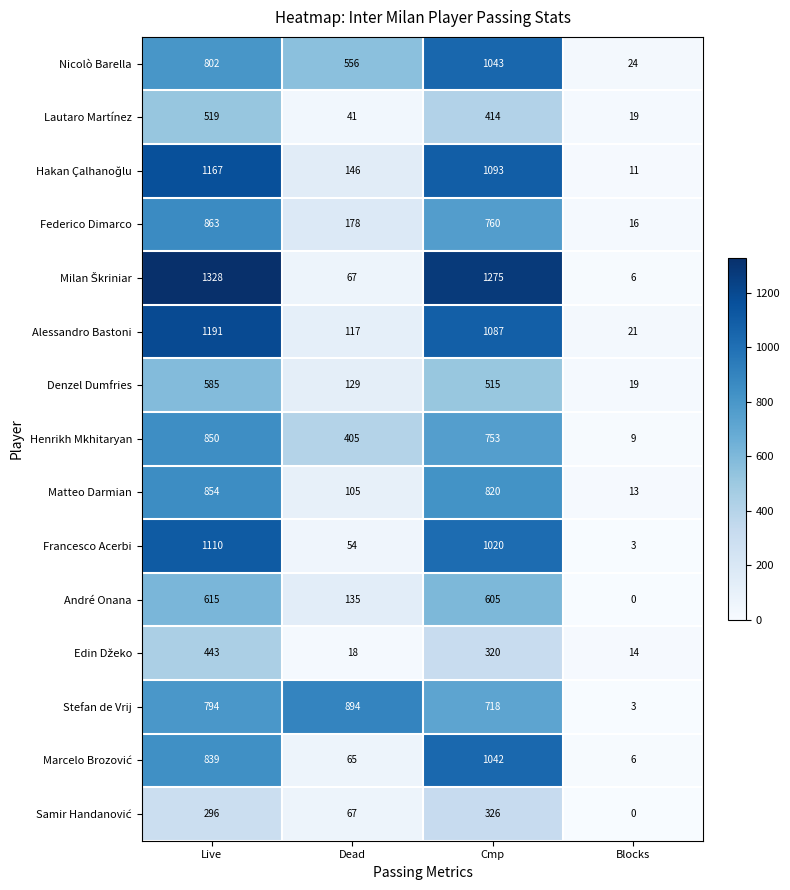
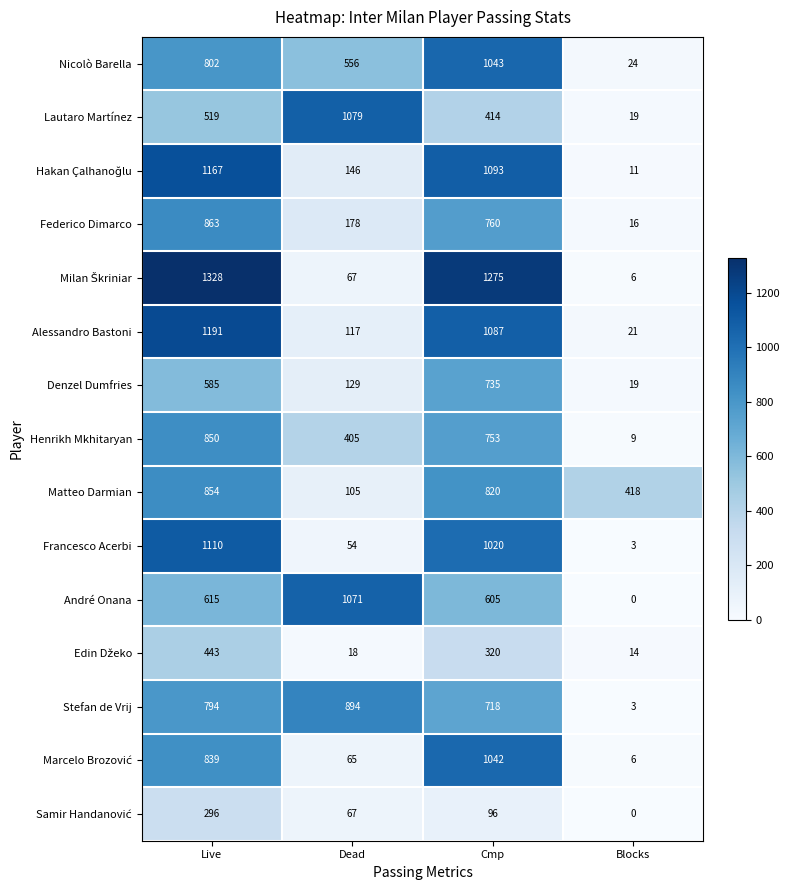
Lautaro Martínez, Dead: 41 -> 1079
Denzel Dumfries, Cmp: 515 -> 735
Matteo Darmian, Blocks: 13 -> 418
André Onana, Dead: 135 -> 1071
Samir Handanović, Cmp: 326 -> 96
